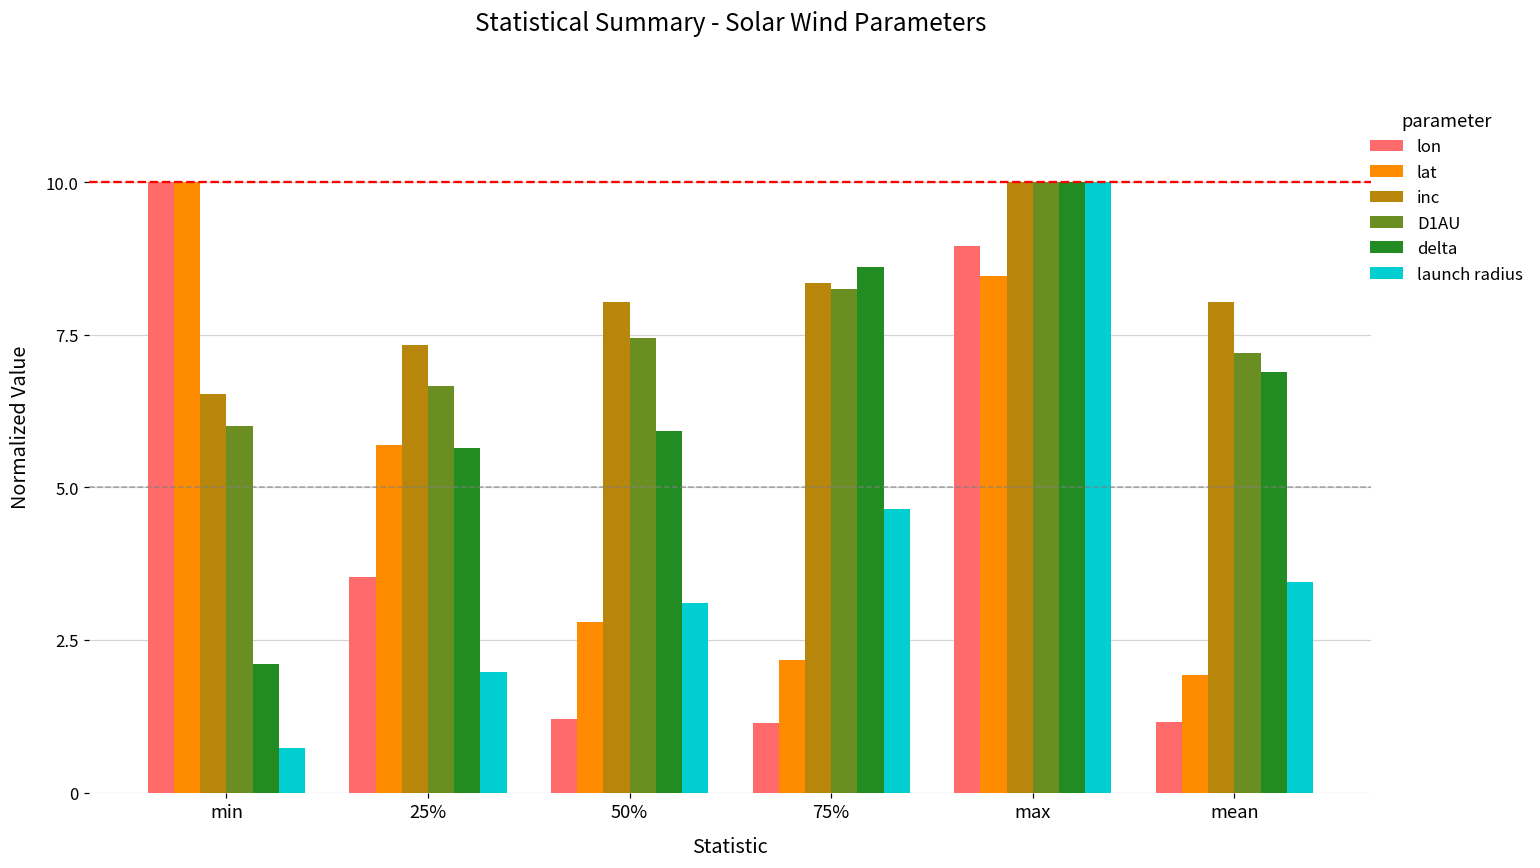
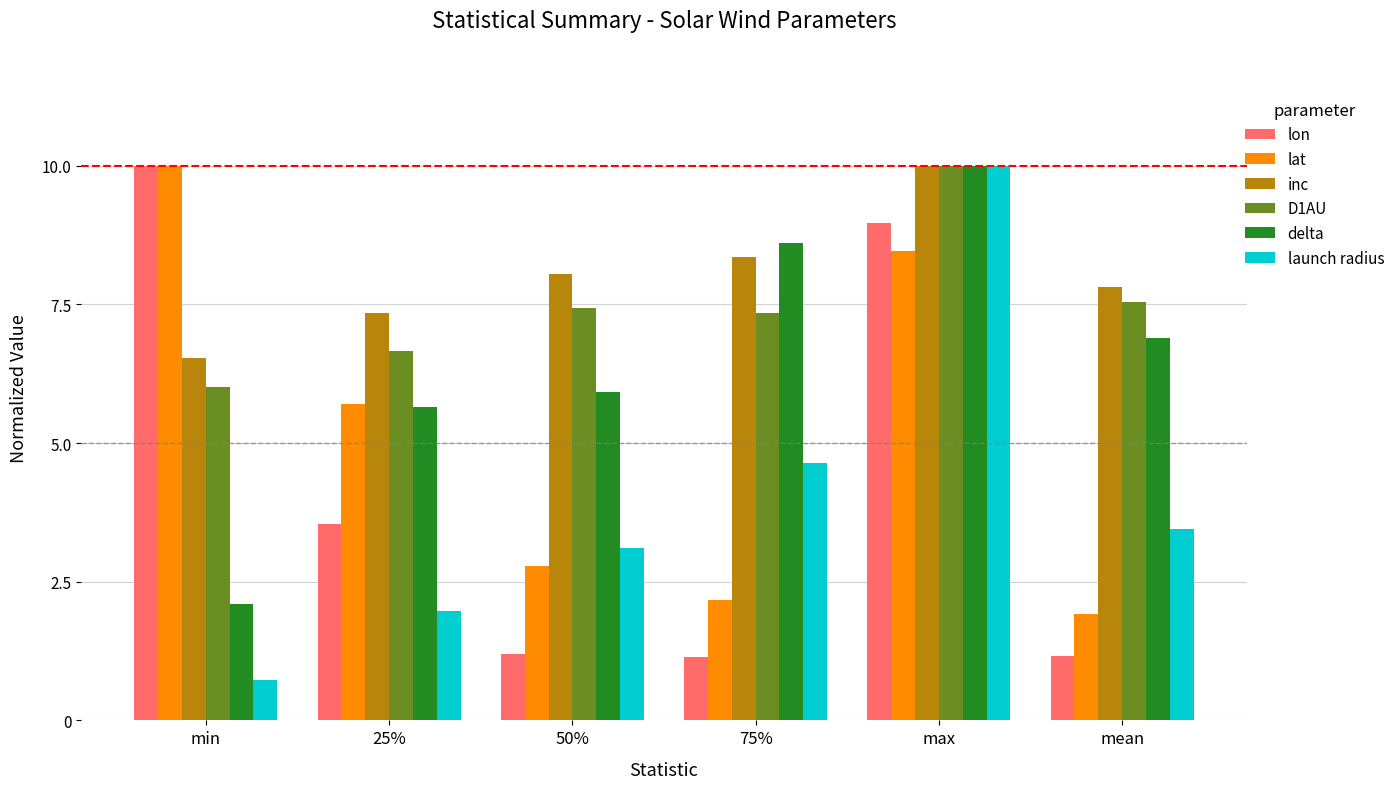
D1AU, 75%: 8.3 -> 7.3
inc, mean: 8.0 -> 7.8
D1AU, mean: 7.2 -> 7.5
